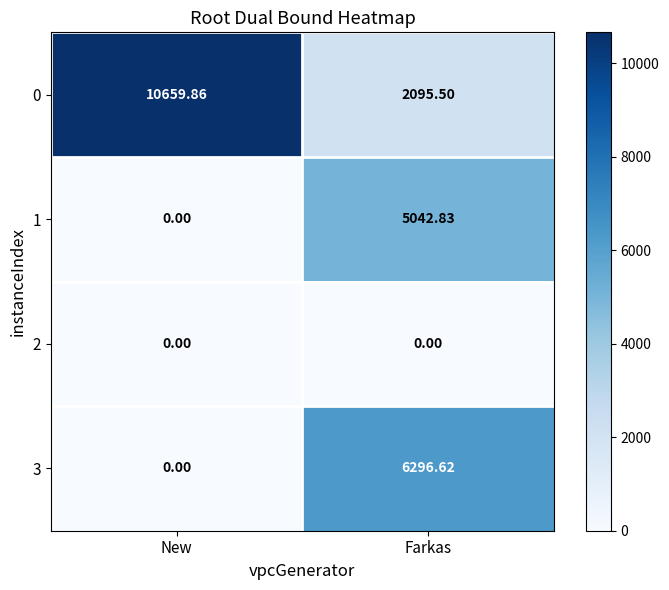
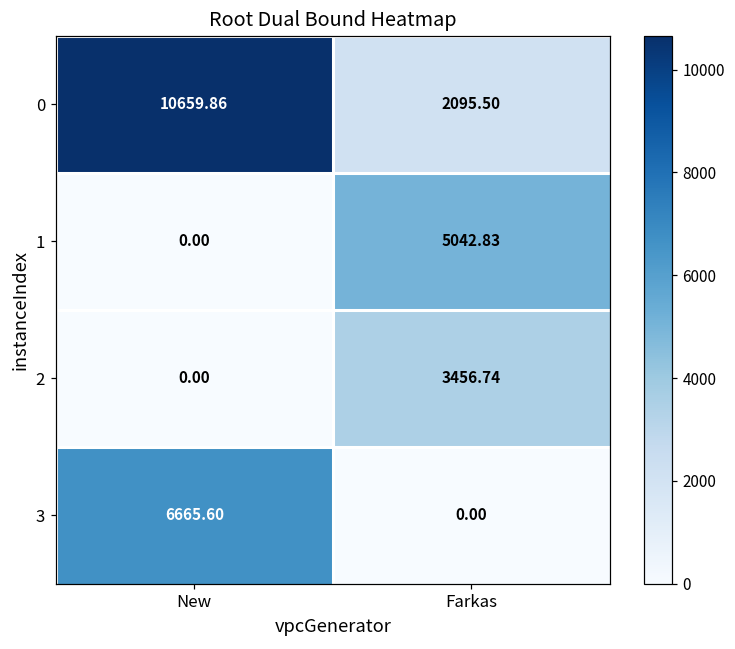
2, Farkas: 0.00 -> 3456.74
3, New: 0.00 -> 6665.60
3, Farkas: 6296.62 -> 0.00
